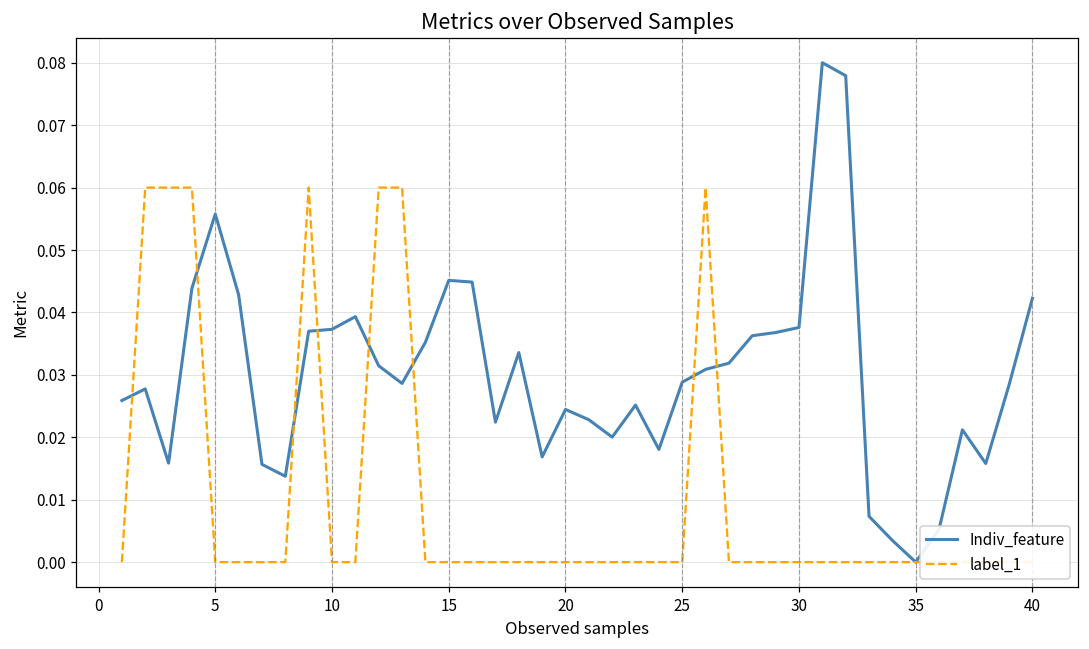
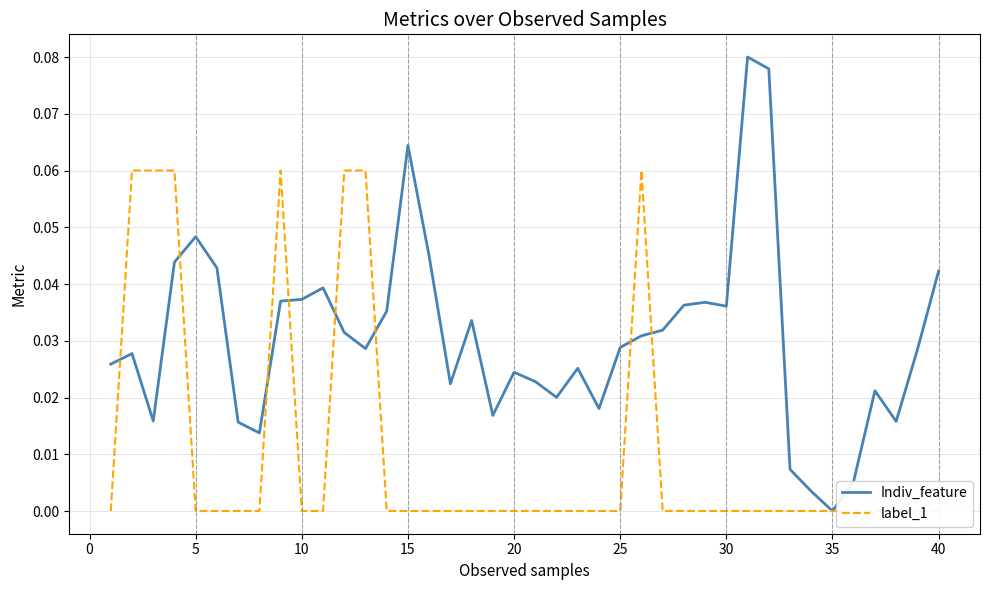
Indiv_feature, 5: 0.056 -> 0.048
Indiv_feature, 15: 0.045 -> 0.064
Indiv_feature, 30: 0.038 -> 0.036
